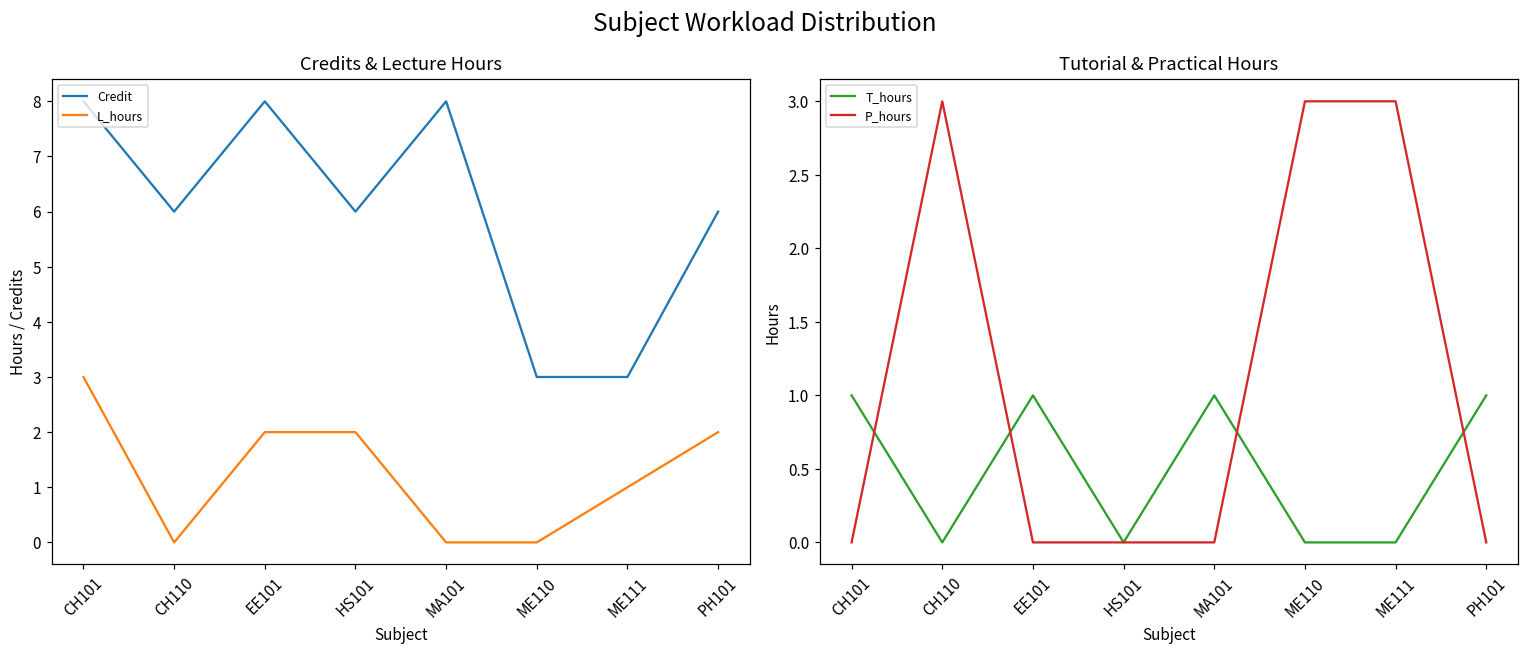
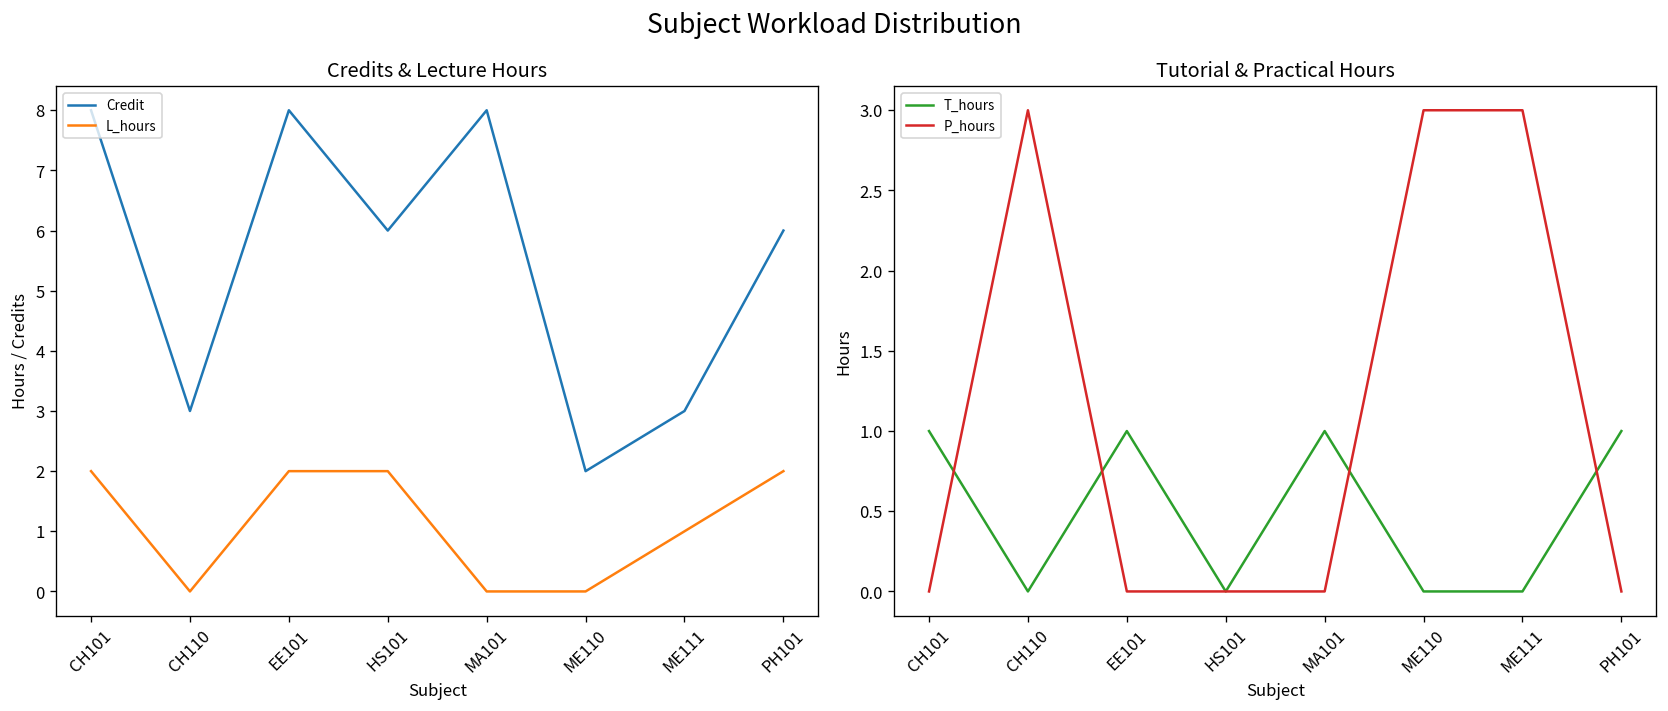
Credits & Lecture Hours, L_hours, CH101: 3 -> 2
Credits & Lecture Hours, Credit, CH110: 6 -> 3
Credits & Lecture Hours, Credit, ME110: 3 -> 2
